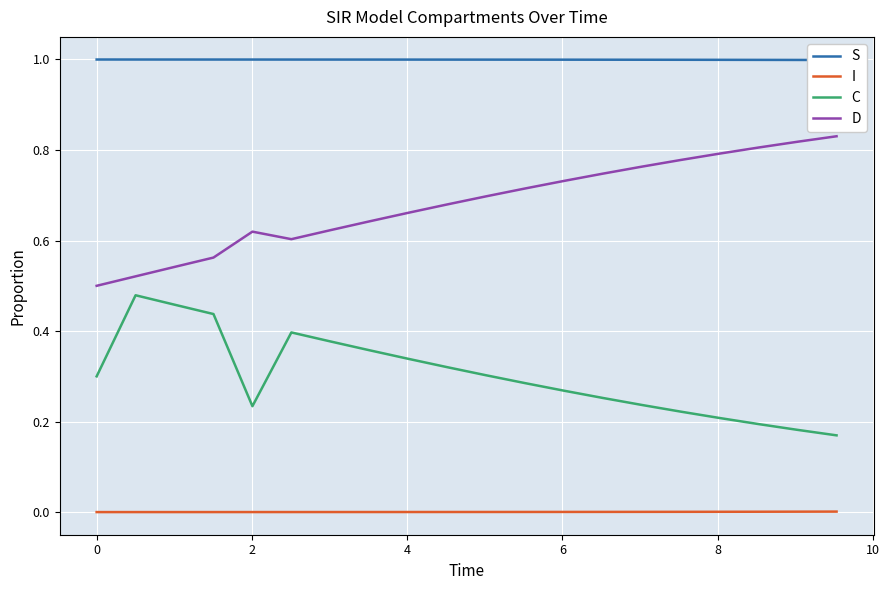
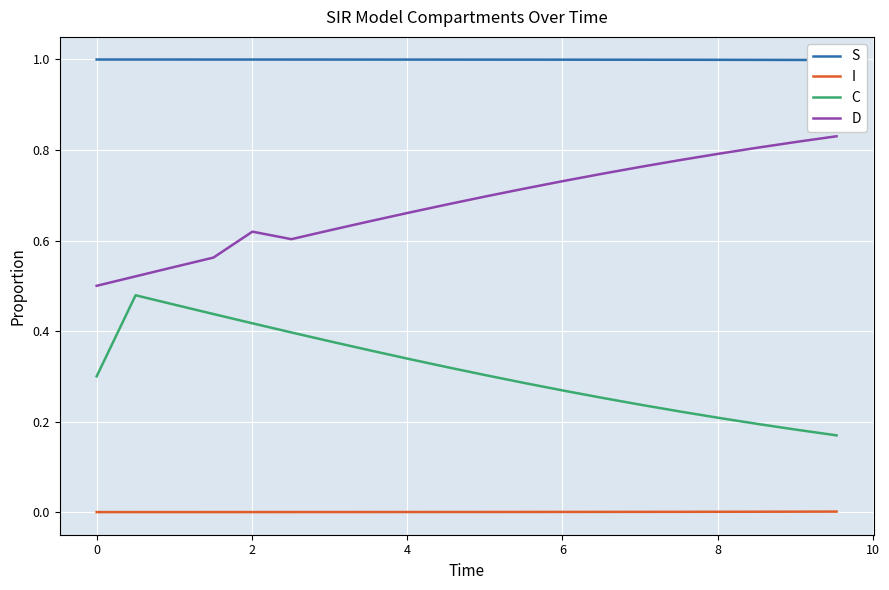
C, 2: 0.23 -> 0.42
